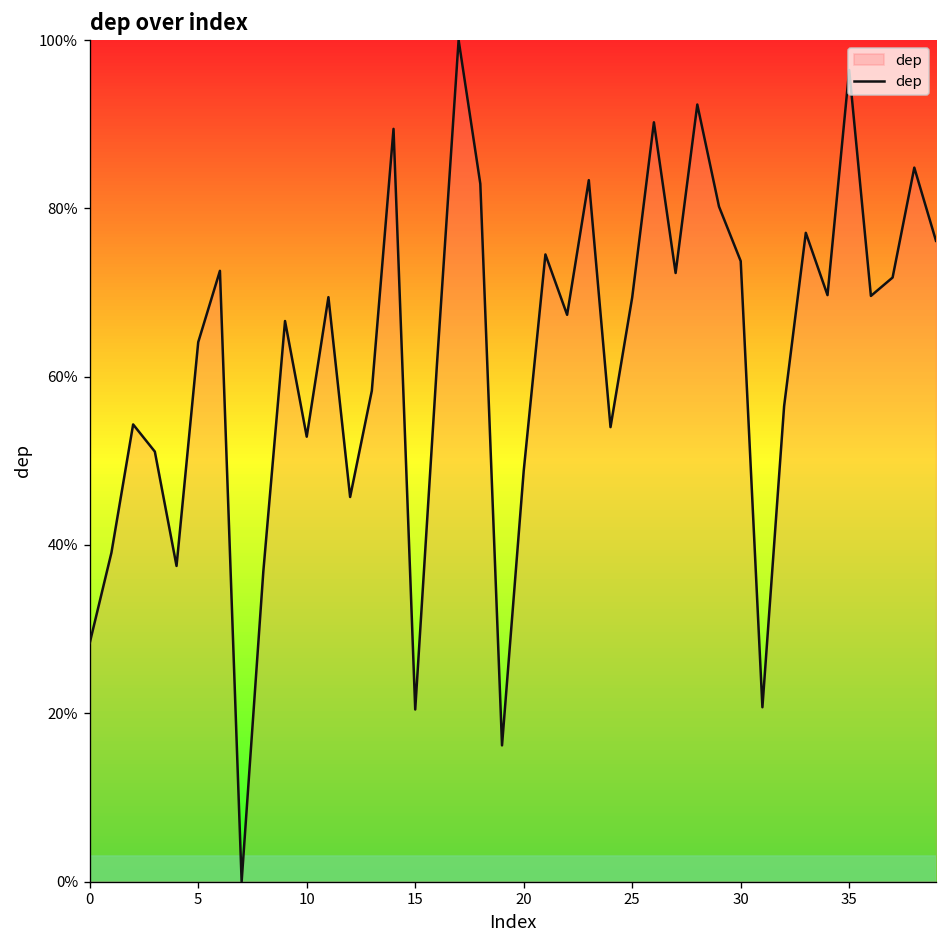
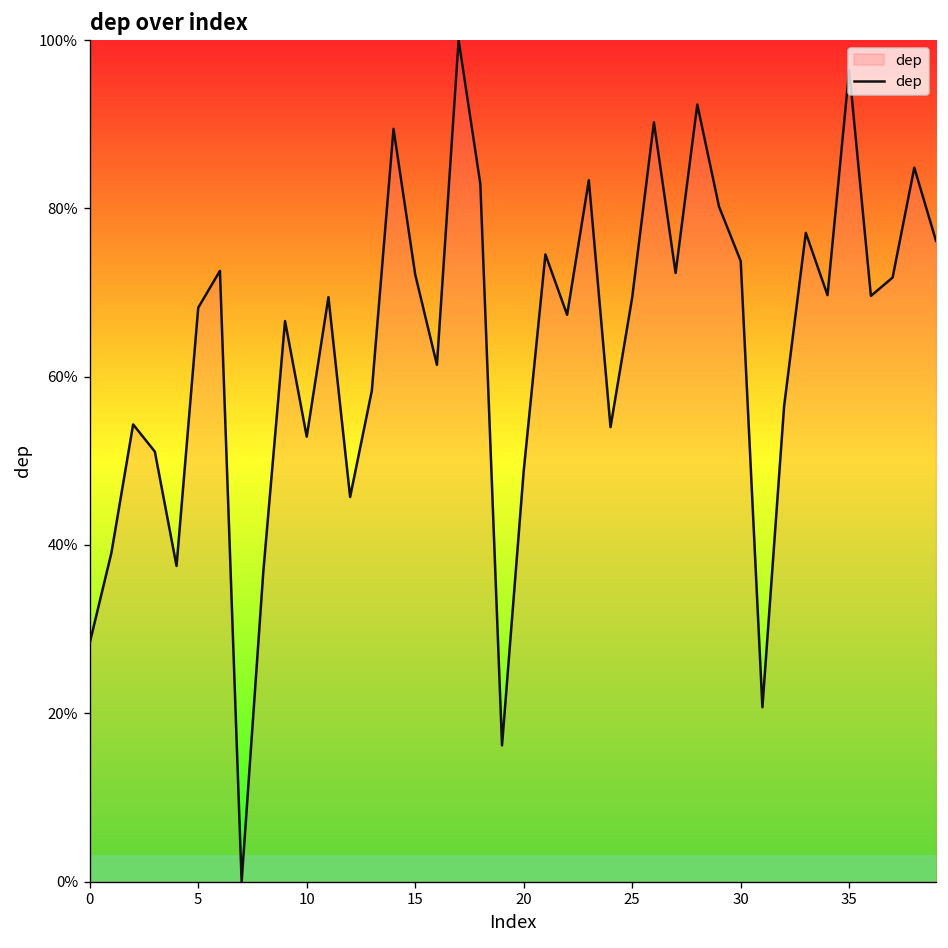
5: 64% -> 68%
15: 20% -> 72%
